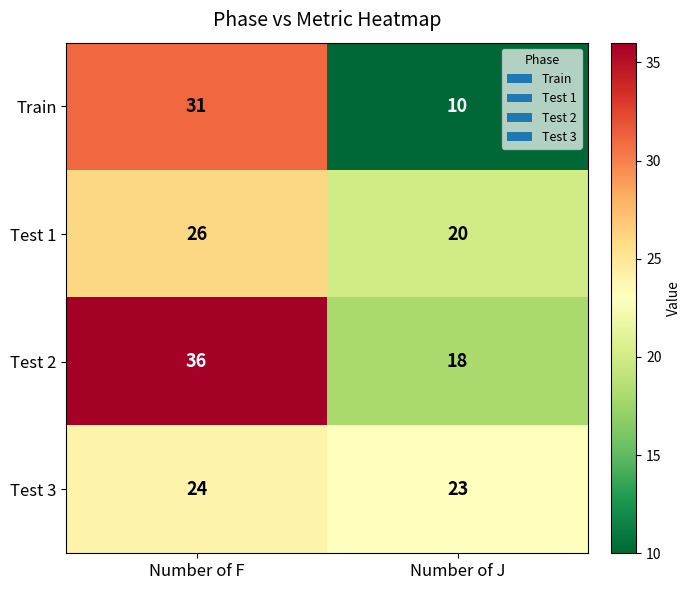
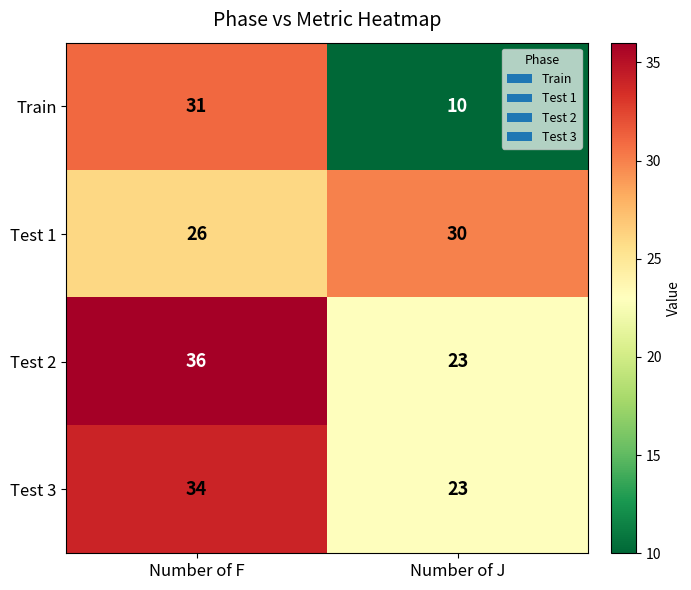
Test 1, Number of J: 20 -> 30
Test 2, Number of J: 18 -> 23
Test 3, Number of F: 24 -> 34
